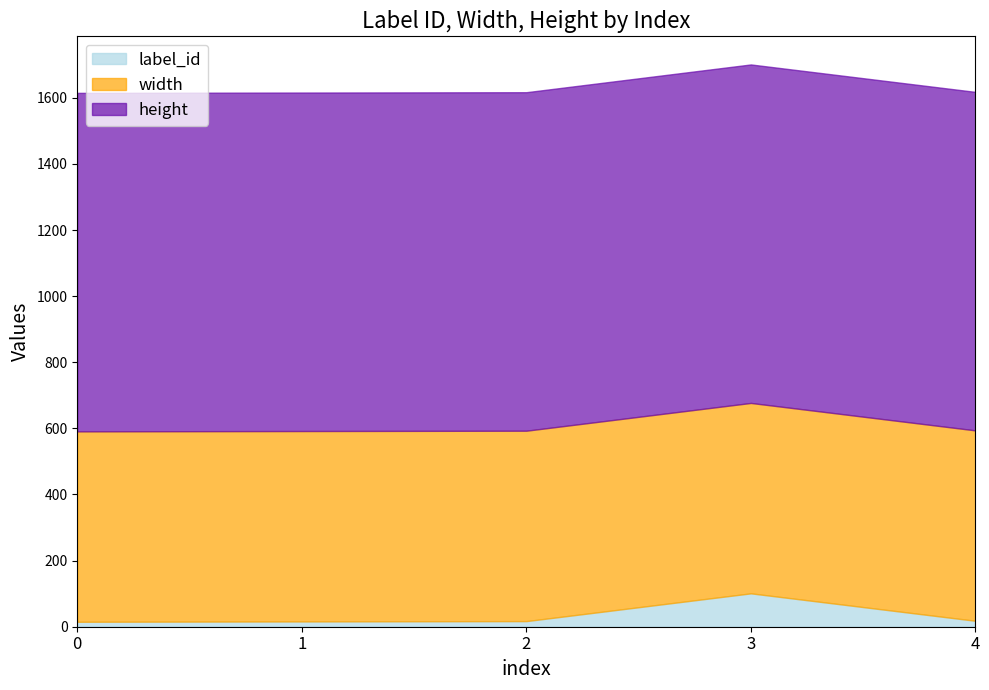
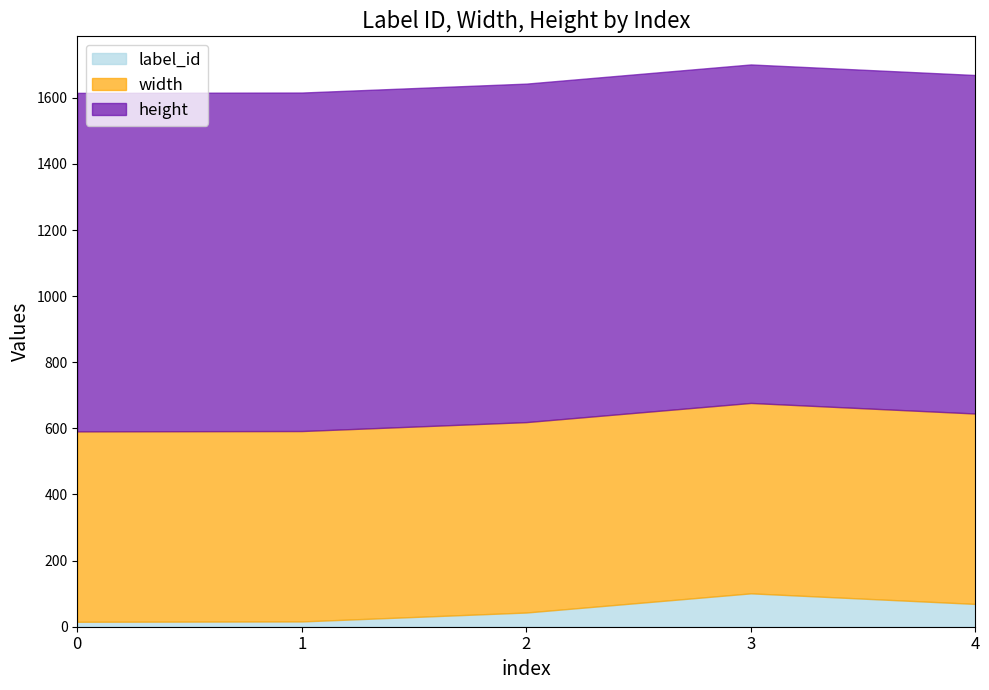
label_id, 2: 20 -> 40
label_id, 4: 20 -> 70
